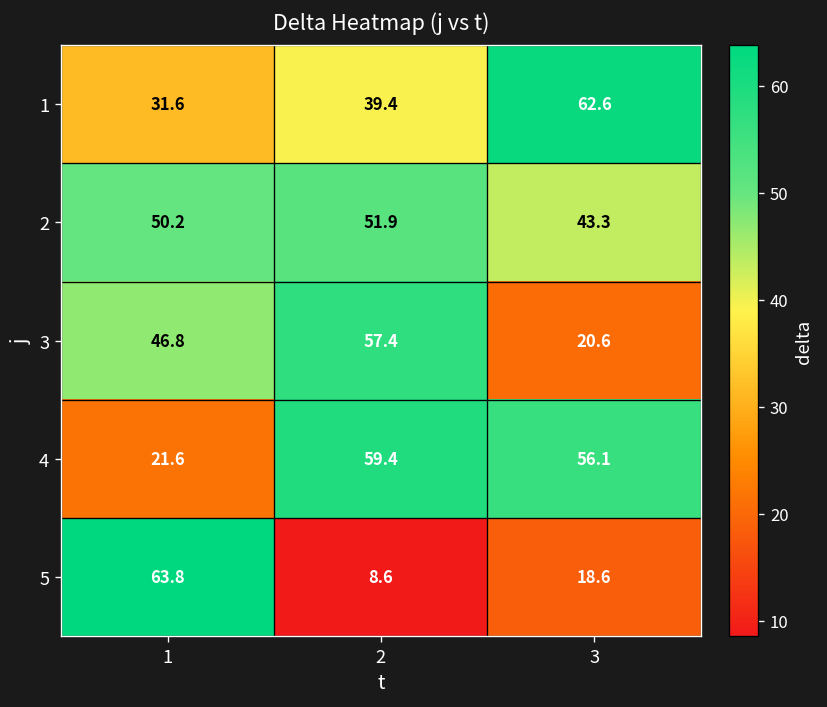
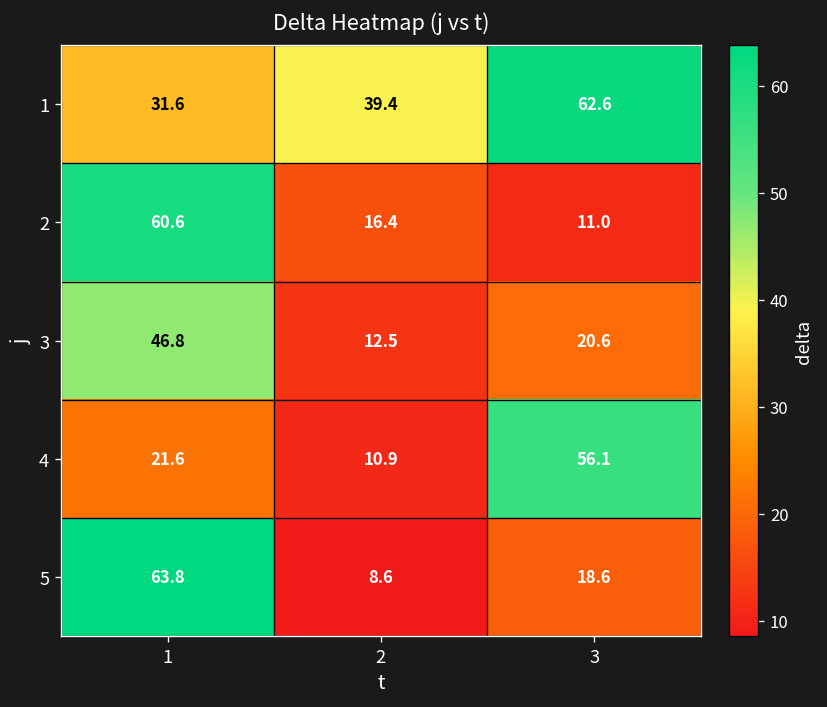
2, 1: 50.2 -> 60.6
2, 2: 51.9 -> 16.4
2, 3: 43.3 -> 11.0
3, 2: 57.4 -> 12.5
4, 2: 59.4 -> 10.9
